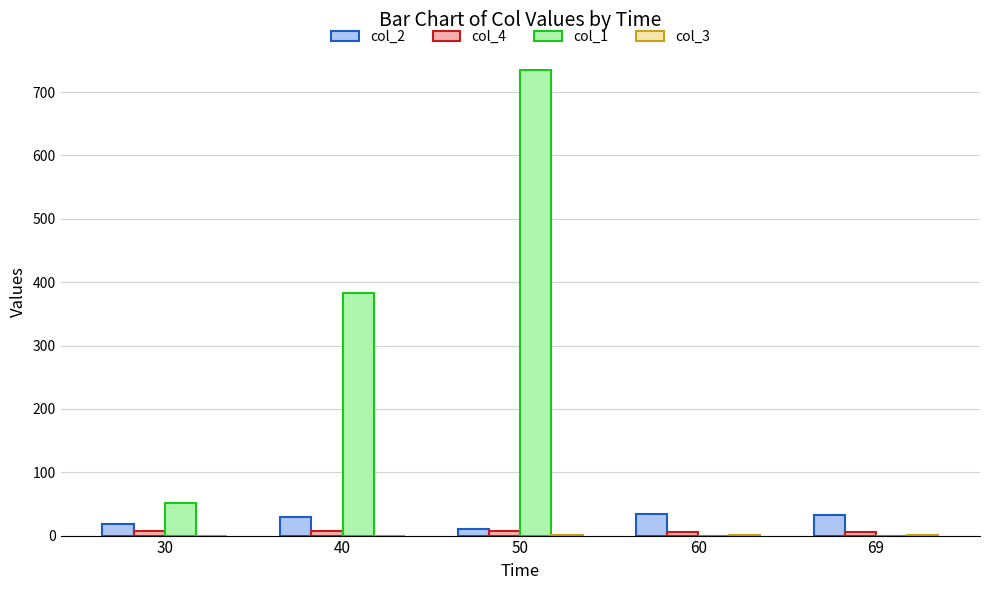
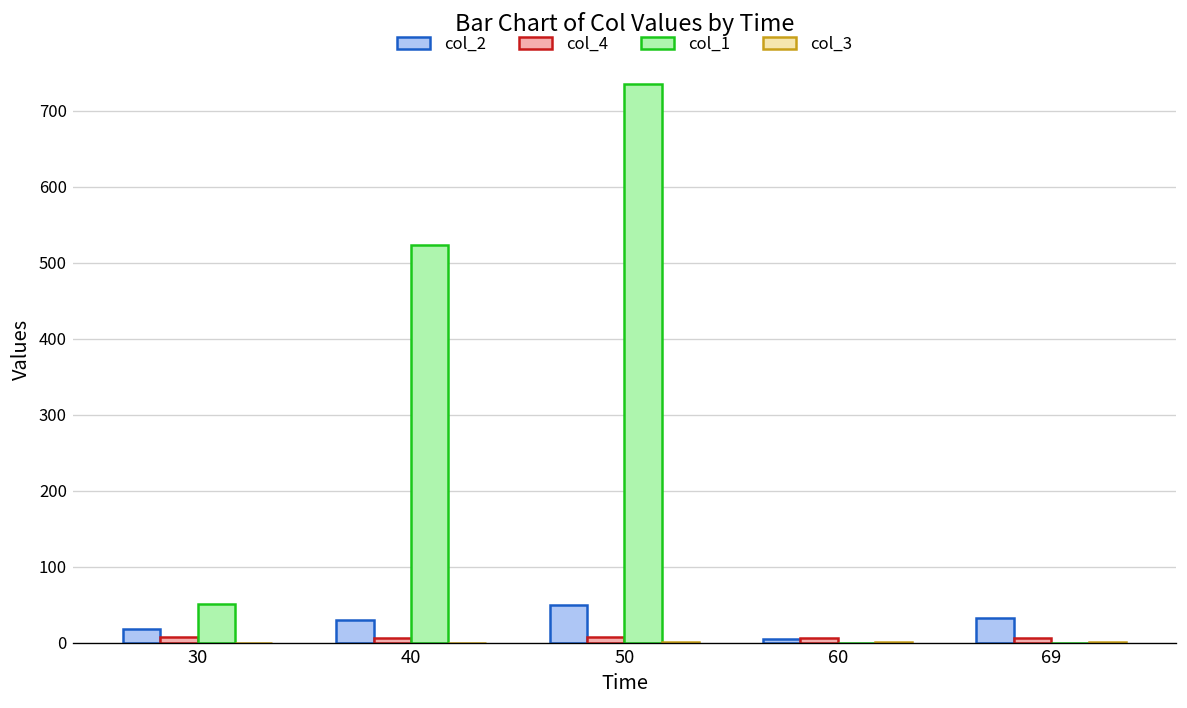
col_1, 40: 380 -> 520
col_2, 50: 10 -> 50
col_2, 60: 30 -> 0
